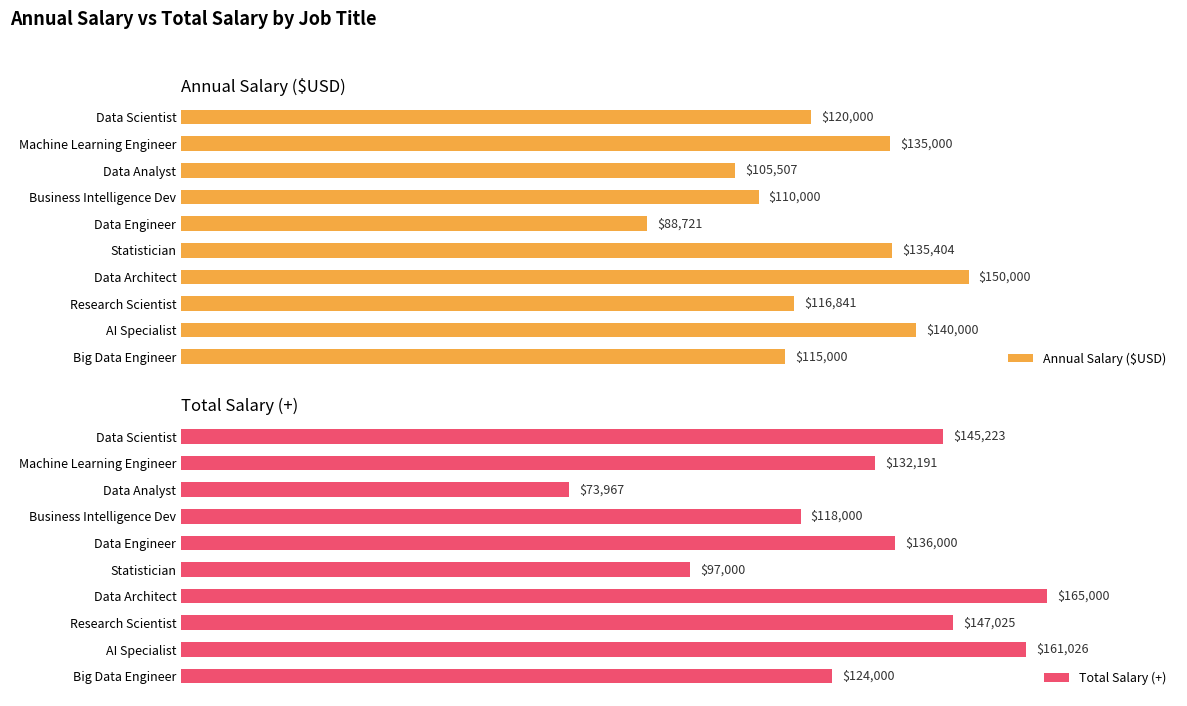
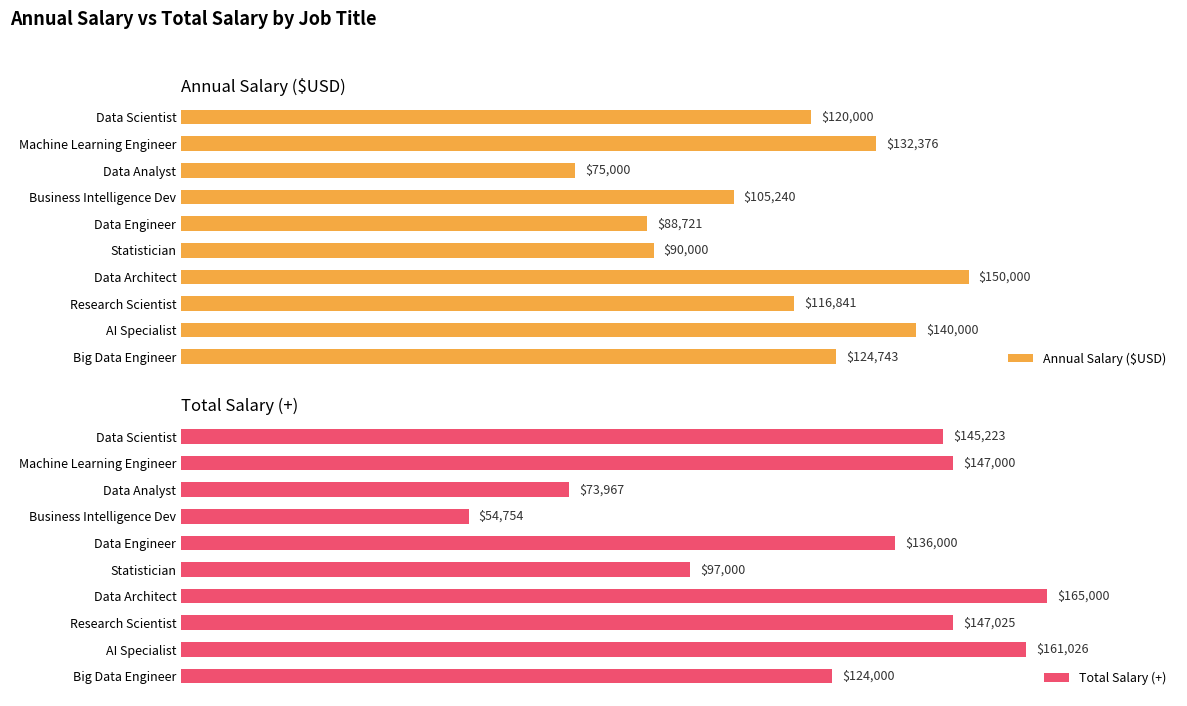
Annual Salary ($USD), Machine Learning Engineer: $135,000 -> $132,376
Annual Salary ($USD), Data Analyst: $105,507 -> $75,000
Annual Salary ($USD), Business Intelligence Dev: $110,000 -> $105,240
Annual Salary ($USD), Statistician: $135,404 -> $90,000
Annual Salary ($USD), Big Data Engineer: $115,000 -> $124,743
Total Salary (+), Machine Learning Engineer: $132,191 -> $147,000
Total Salary (+), Business Intelligence Dev: $118,000 -> $54,754
